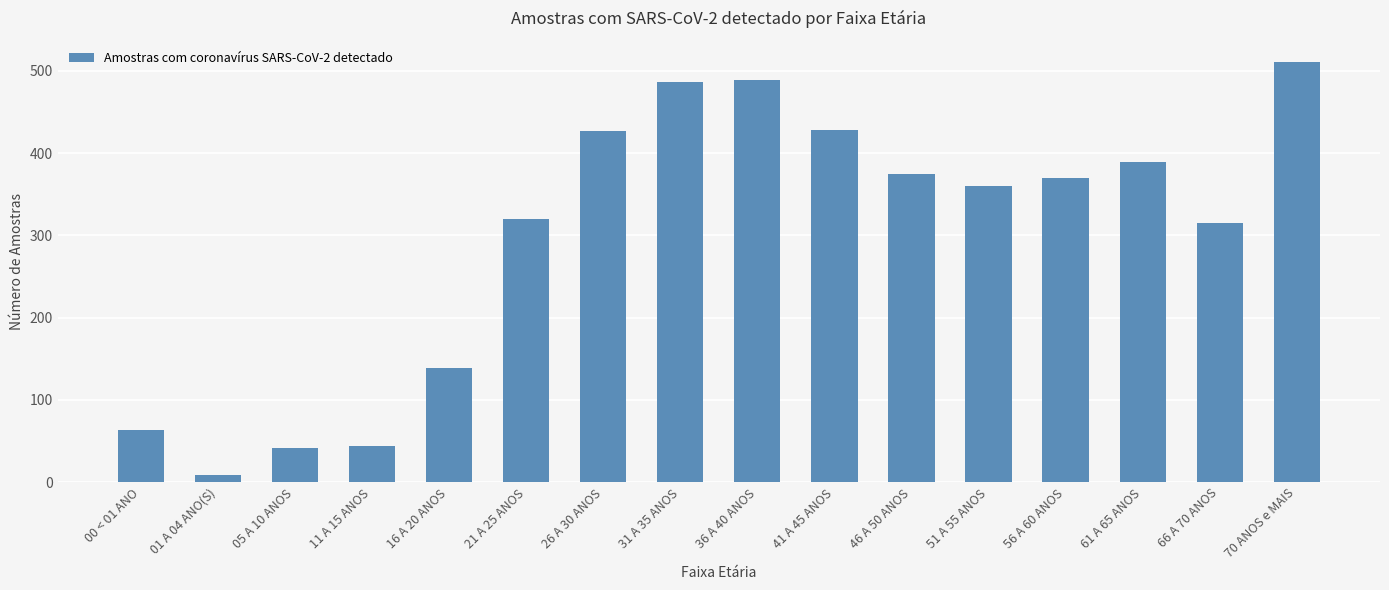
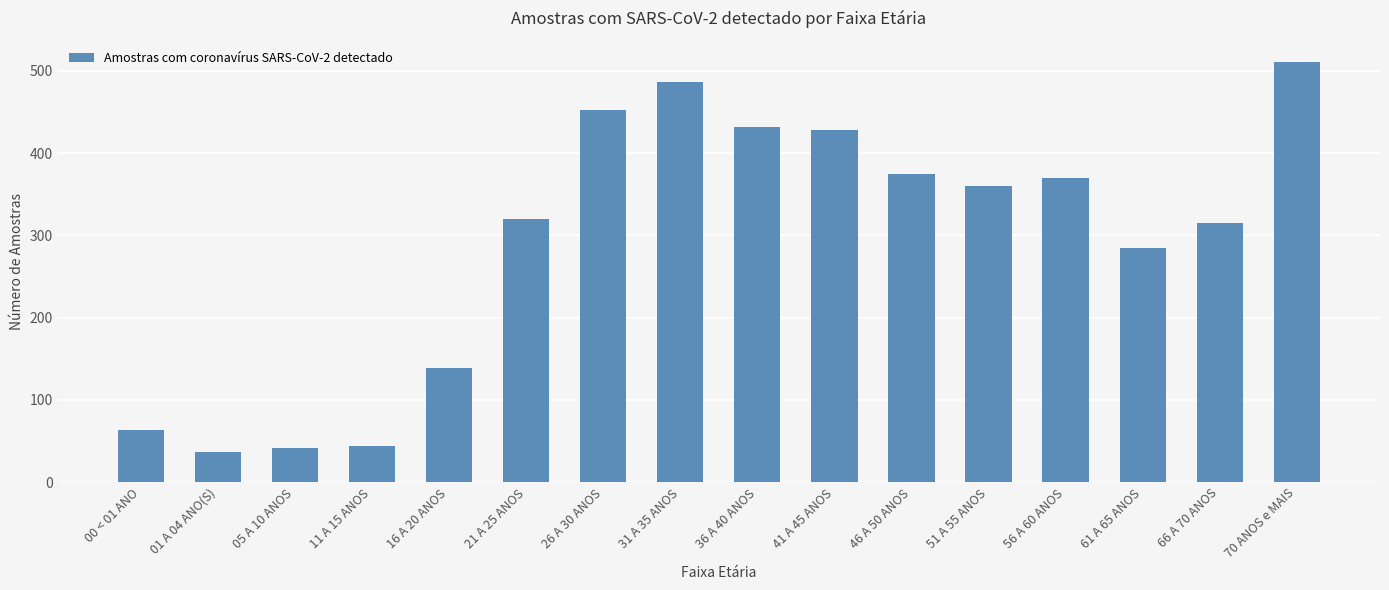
01 A 04 ANO(S): 10 -> 40
26 A 30 ANOS: 430 -> 450
36 A 40 ANOS: 490 -> 430
61 A 65 ANOS: 390 -> 290
